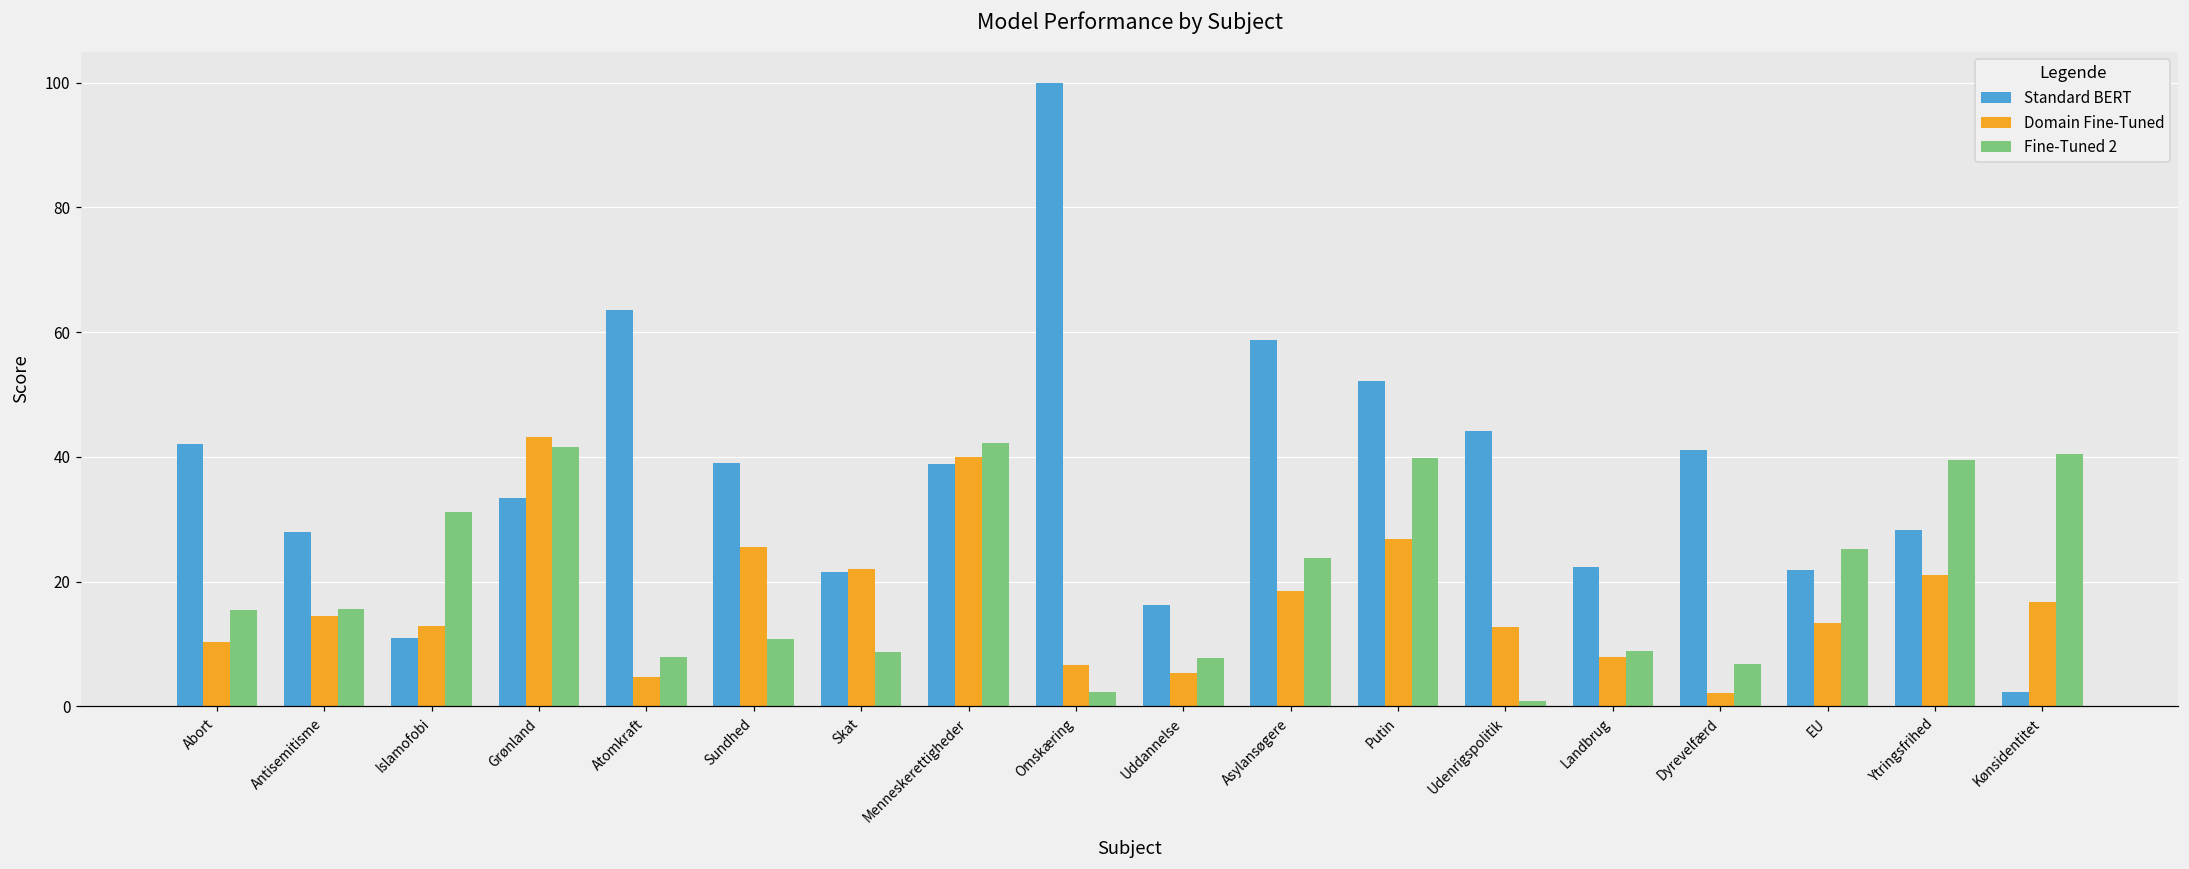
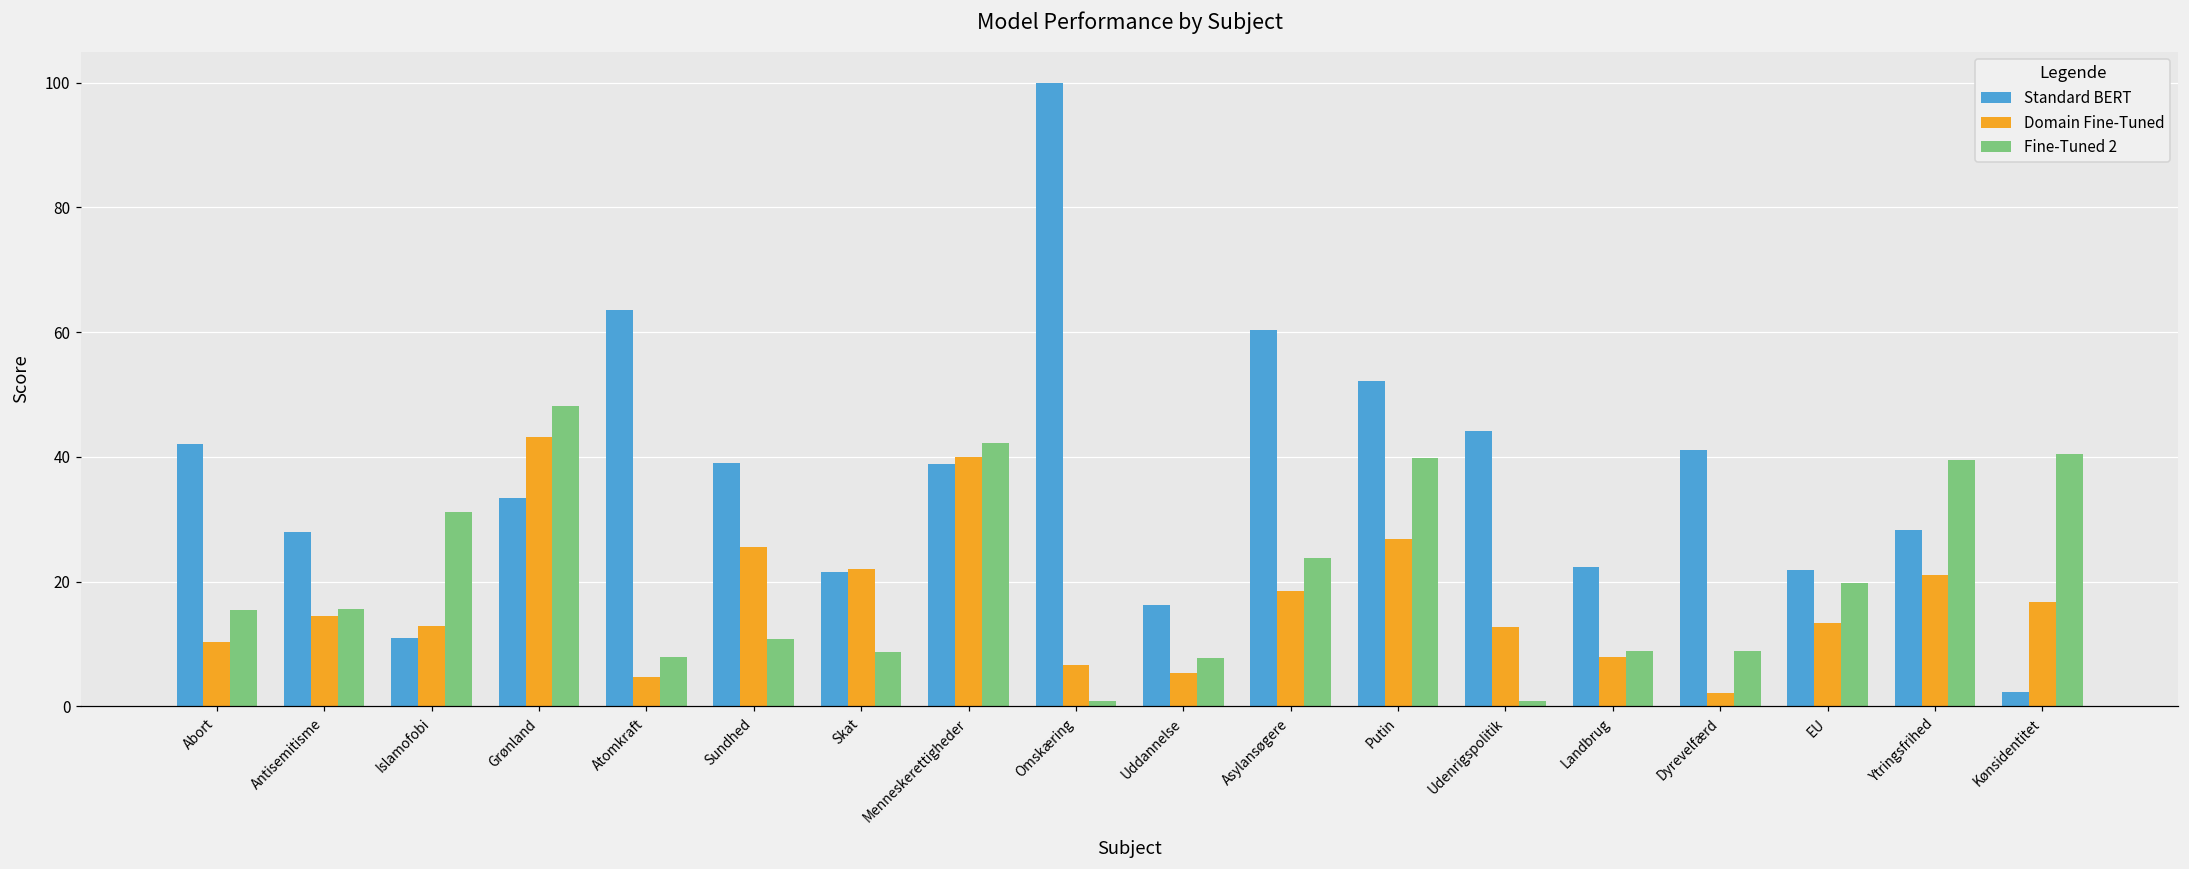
Fine-Tuned 2, Grønland: 42 -> 48
Fine-Tuned 2, Omskæring: 2 -> 1
Standard BERT, Asylansøgere: 59 -> 60
Fine-Tuned 2, Dyrevelfærd: 7 -> 9
Fine-Tuned 2, EU: 25 -> 20
